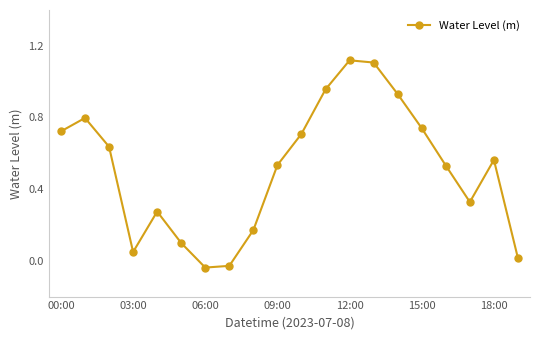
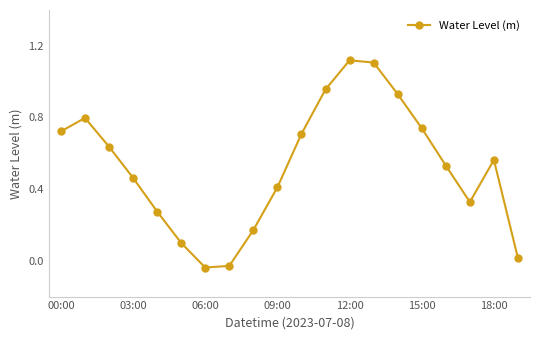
03:00: 0.05 -> 0.46
09:00: 0.53 -> 0.41
